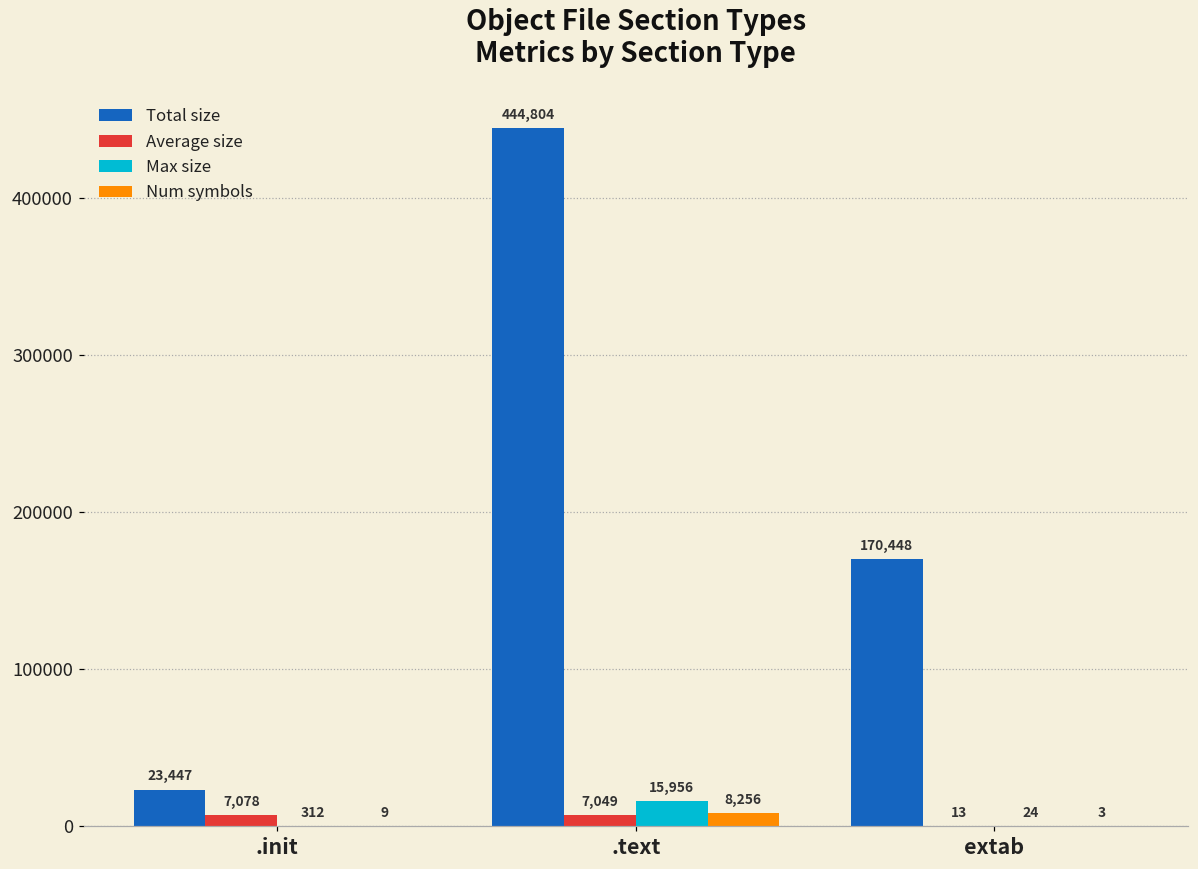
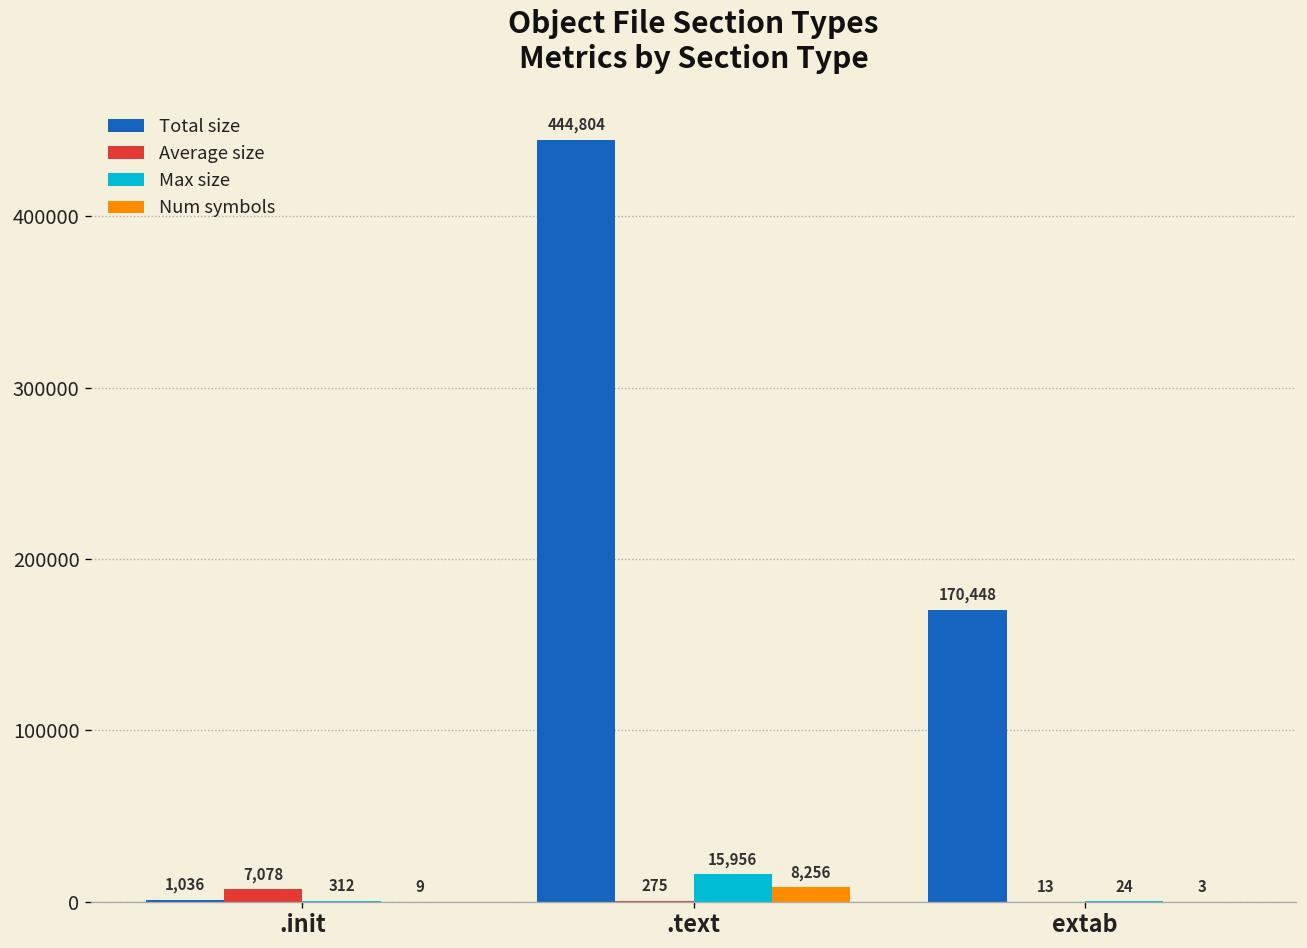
Total size, .init: 23,447 -> 1,036
Average size, .text: 7,049 -> 275
